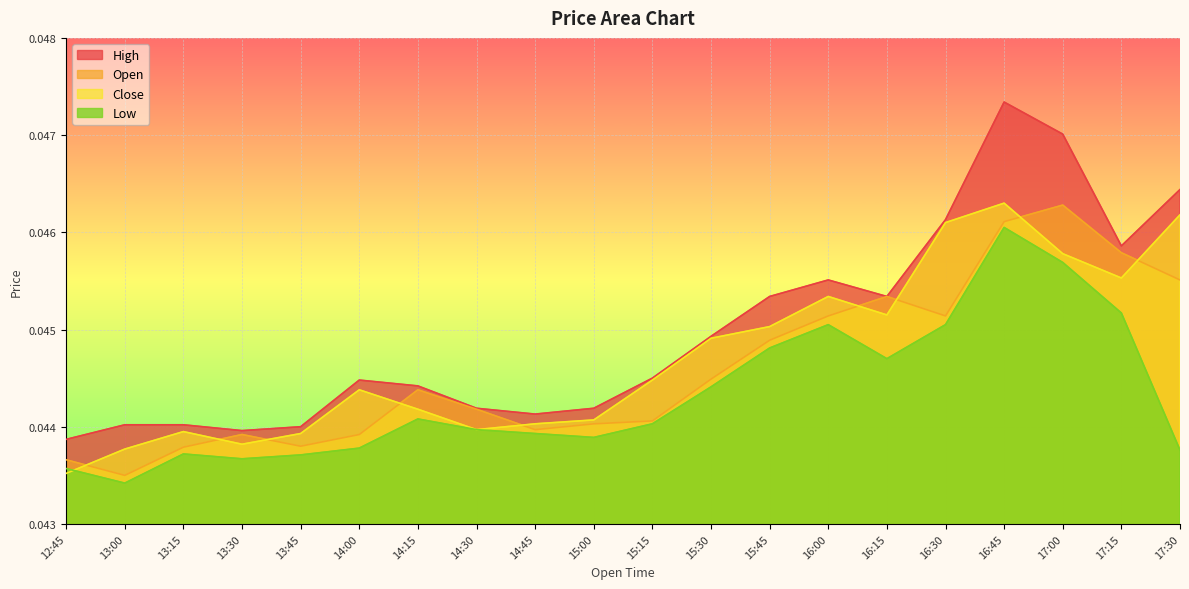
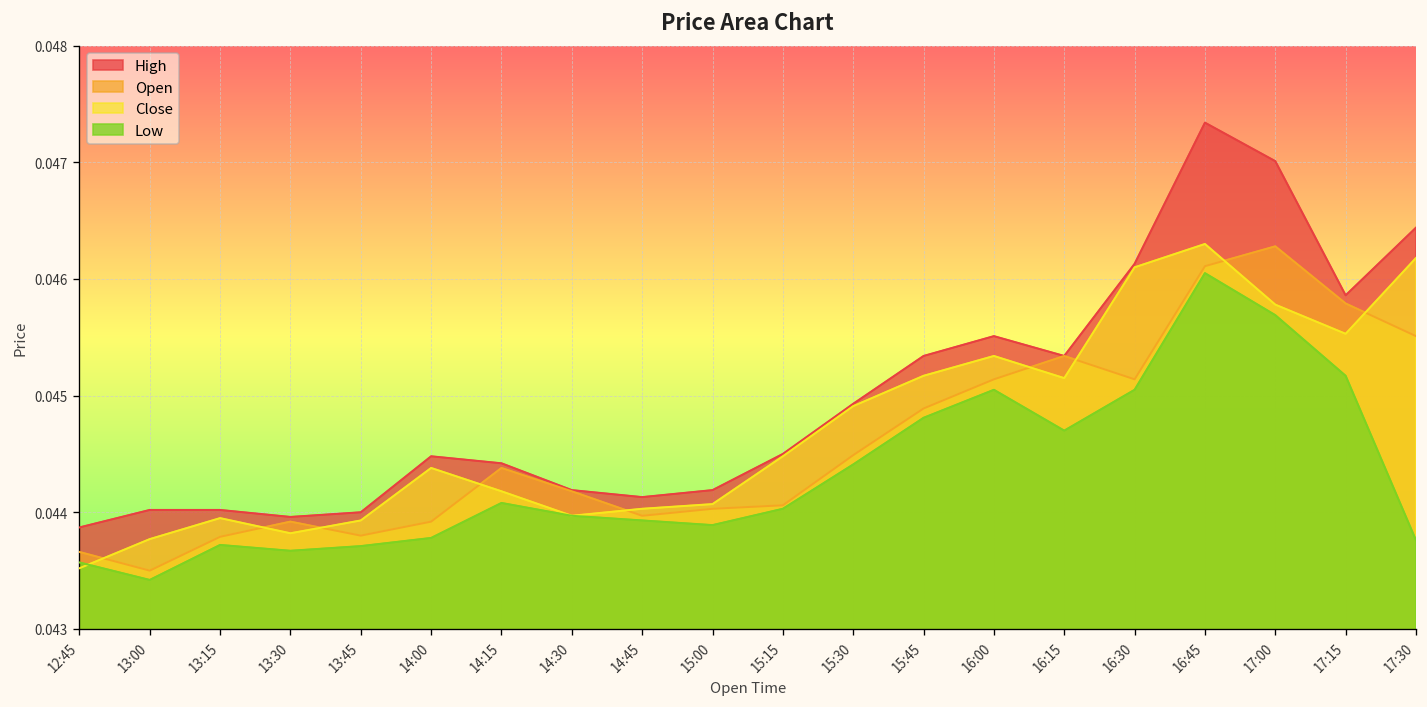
Close, 15:45: 0.0450 -> 0.0452
